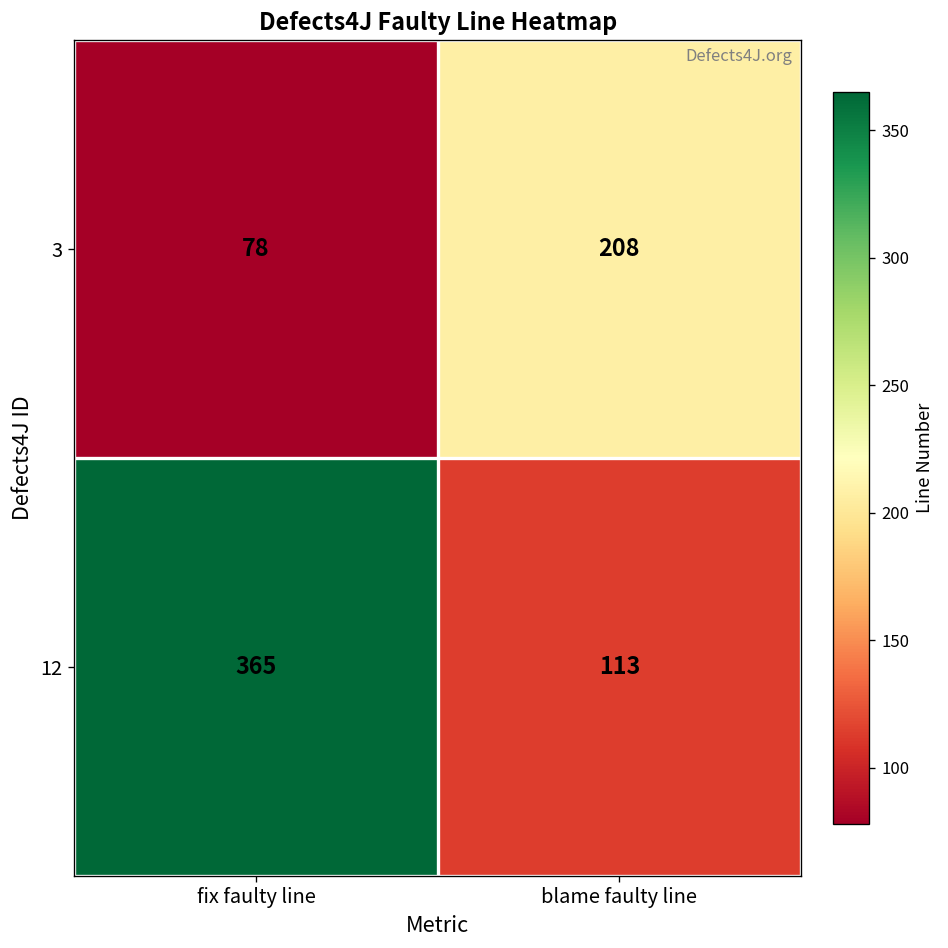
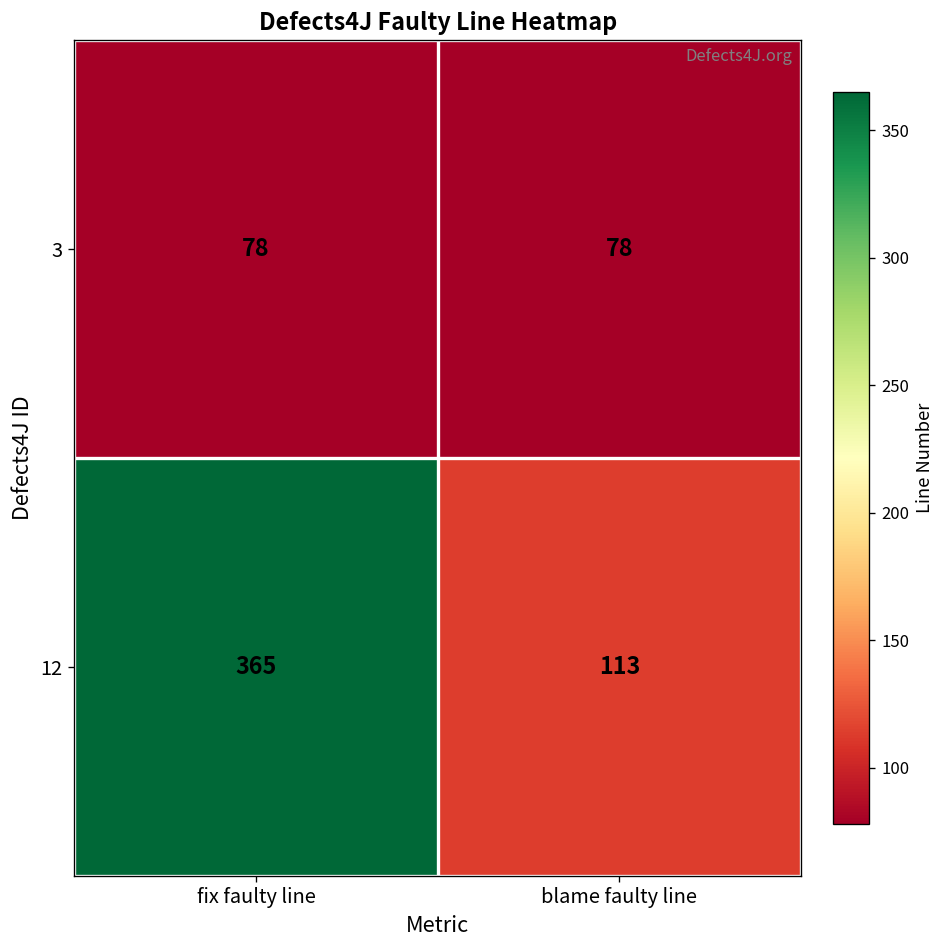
3, blame faulty line: 208 -> 78
